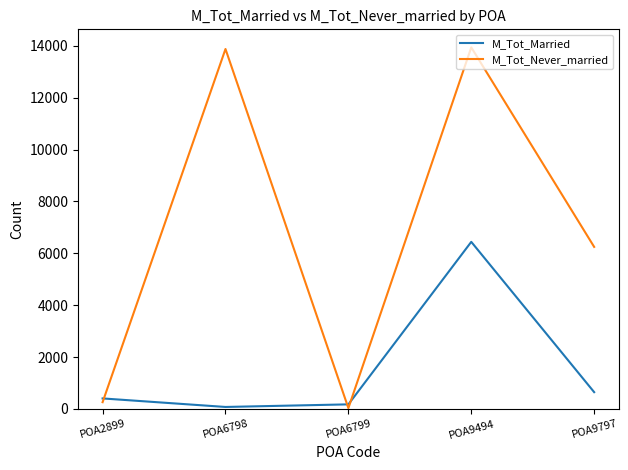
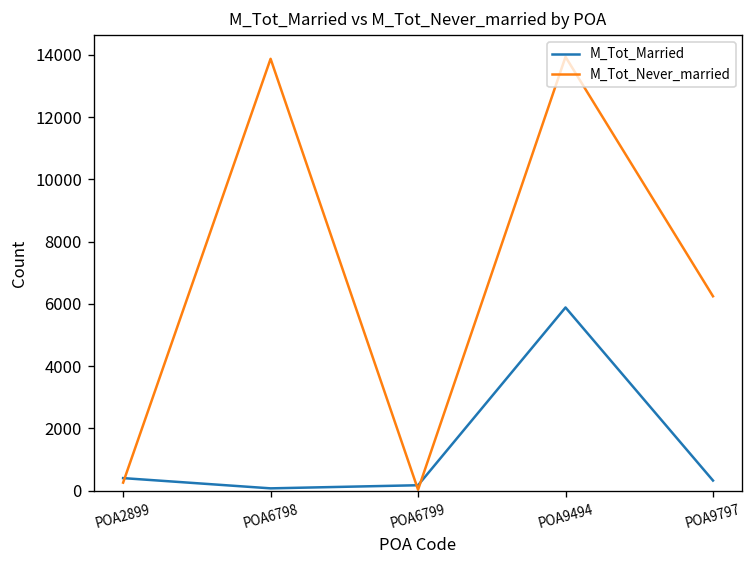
M_Tot_Married, POA9494: 6400 -> 5900
M_Tot_Married, POA9797: 600 -> 300
